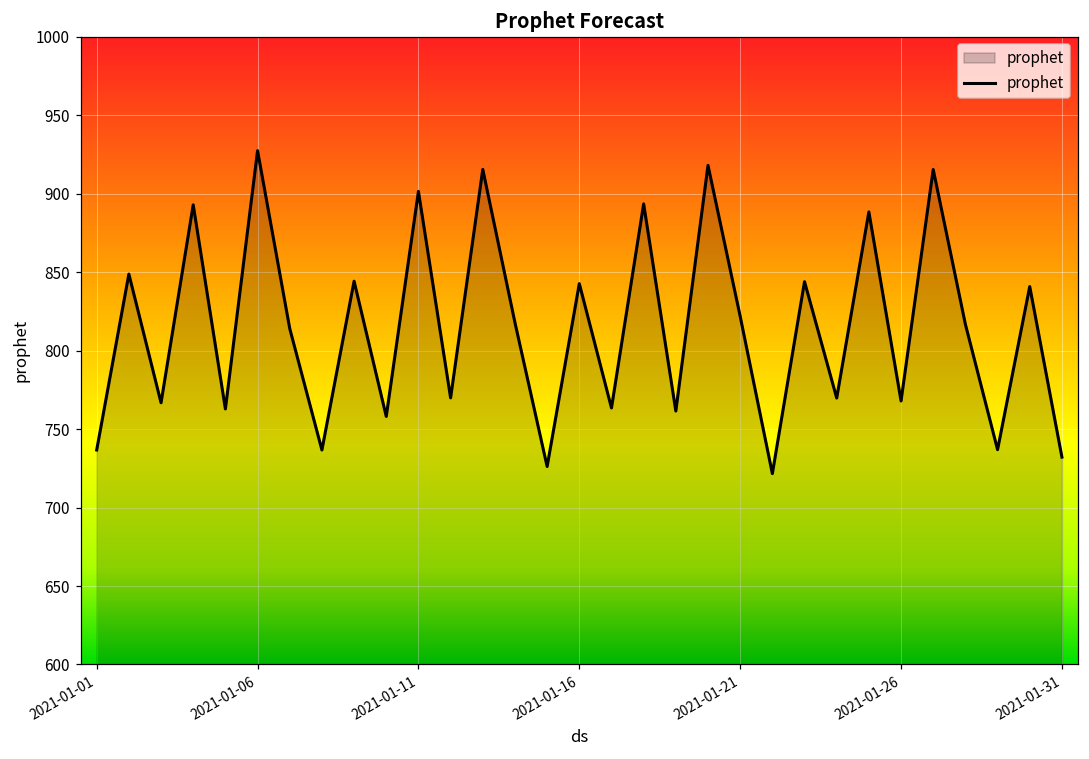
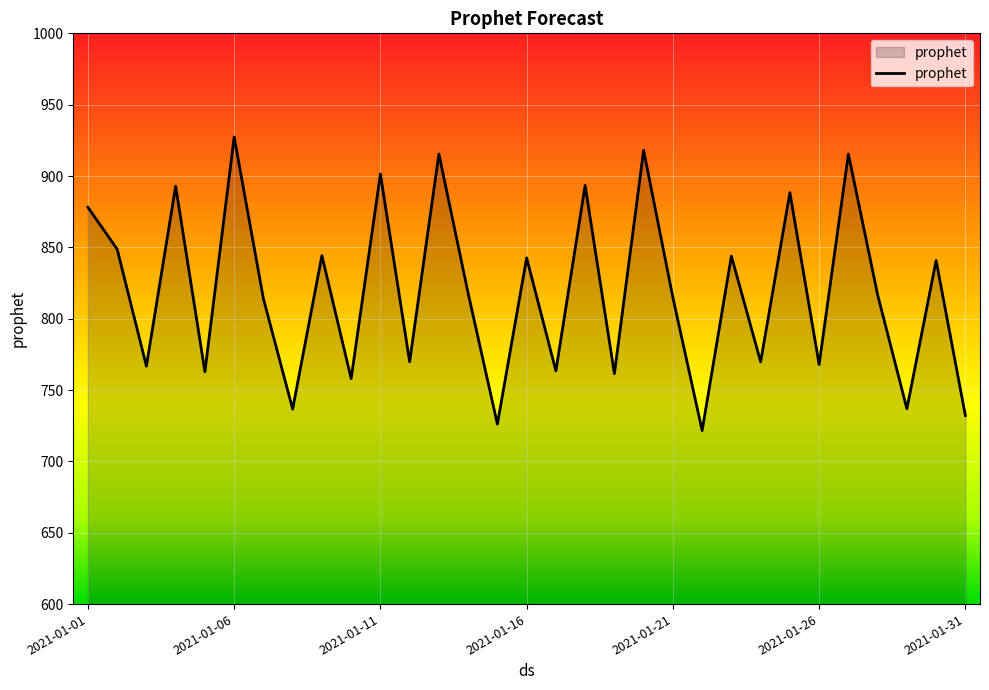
2021-01-01: 737 -> 878
2021-01-21: 822 -> 815
